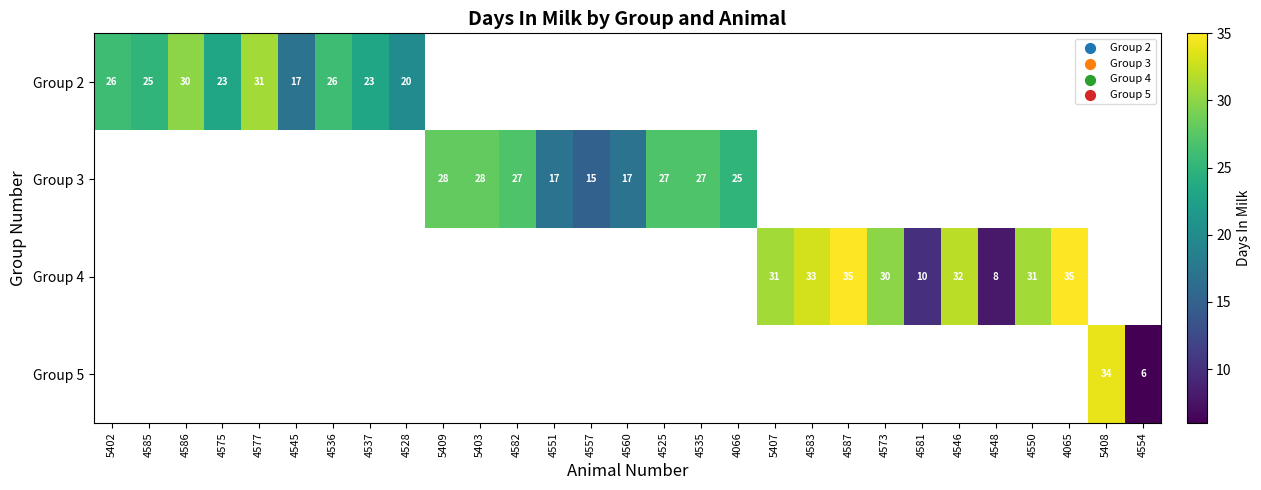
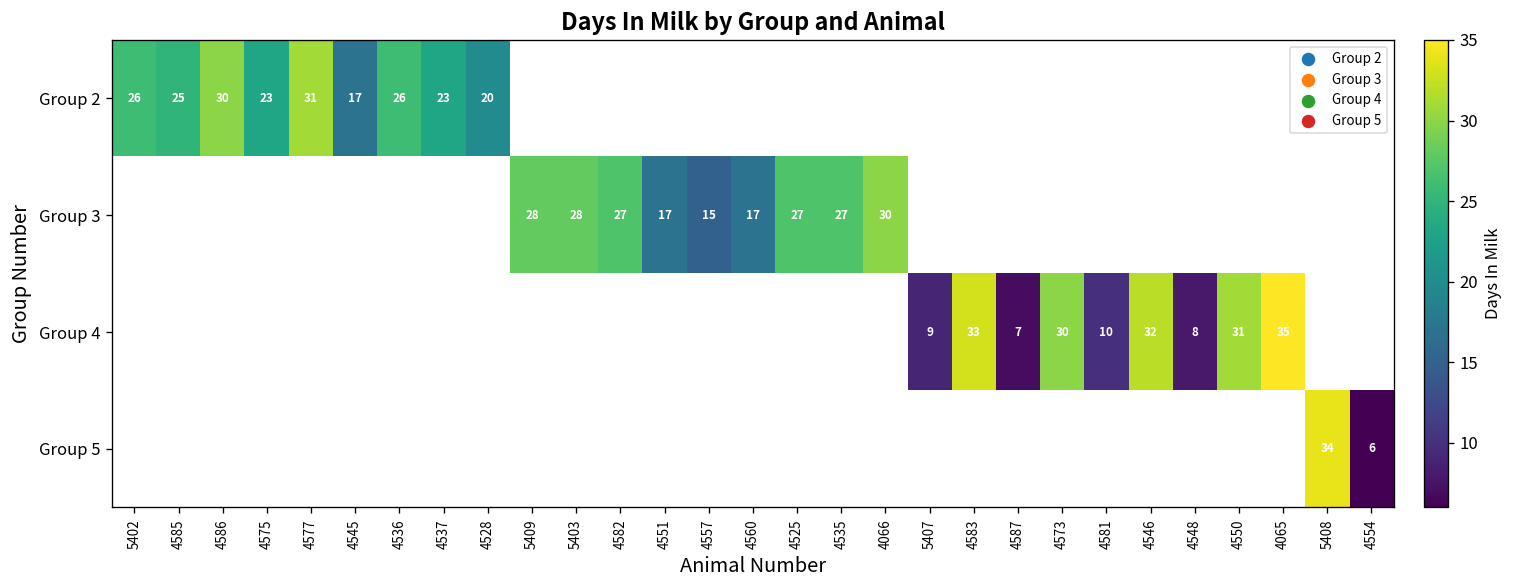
Group 3, 4066: 25 -> 30
Group 4, 5407: 31 -> 9
Group 4, 4587: 35 -> 7
